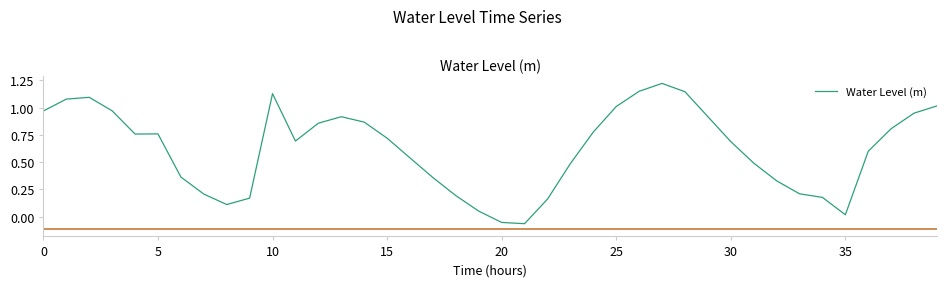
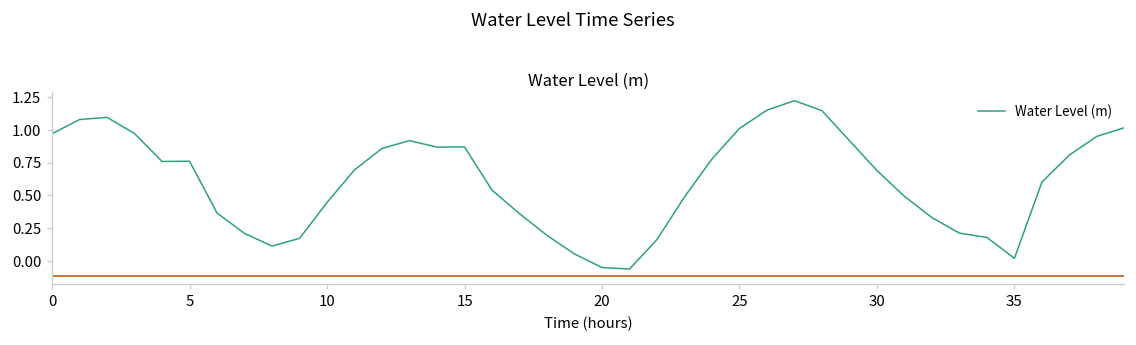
10: 1.13 -> 0.44
15: 0.72 -> 0.87
